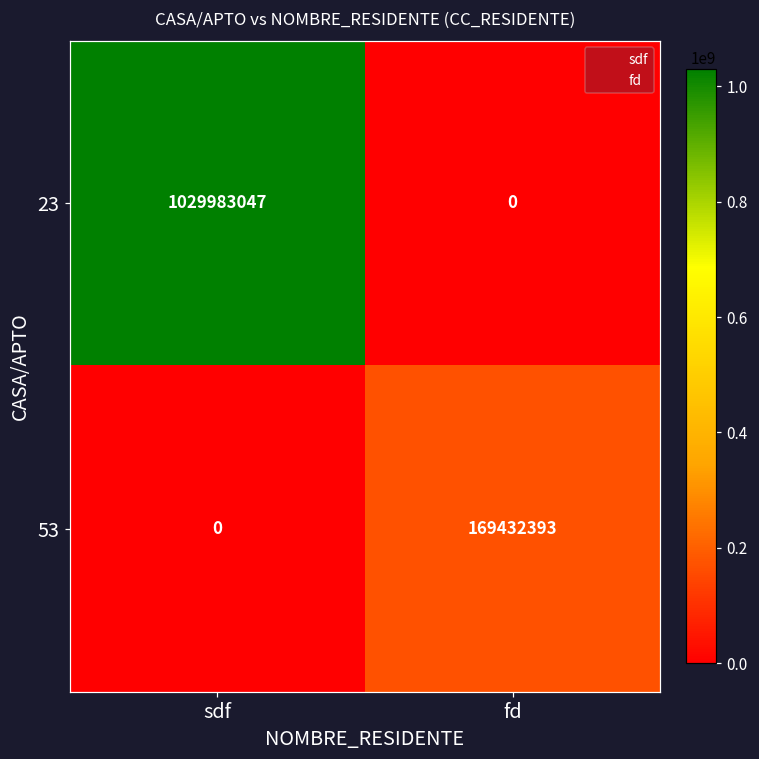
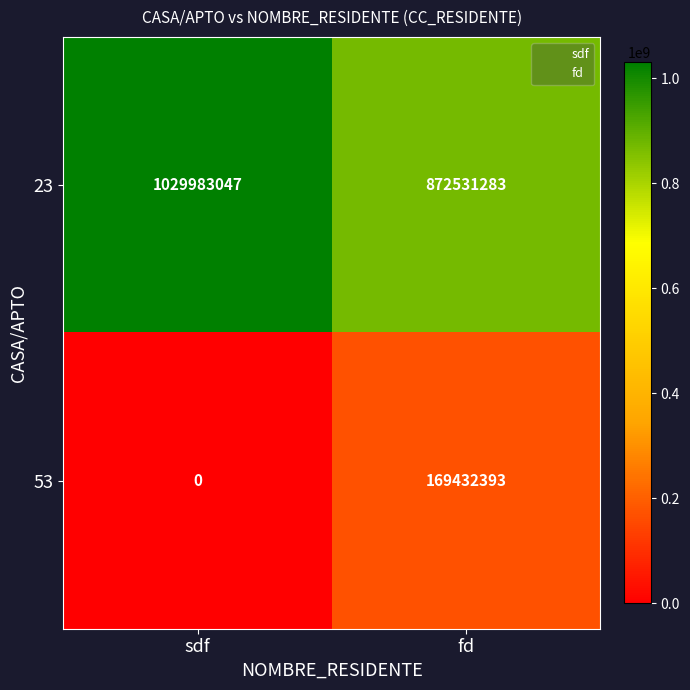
23, fd: 0 -> 872531283
